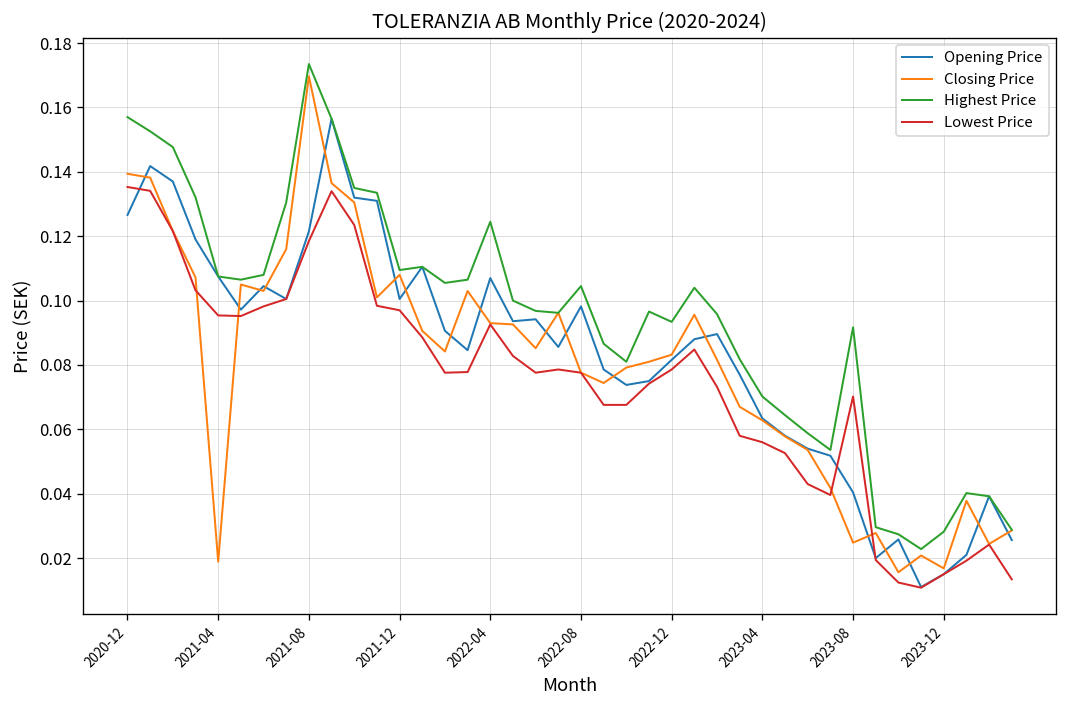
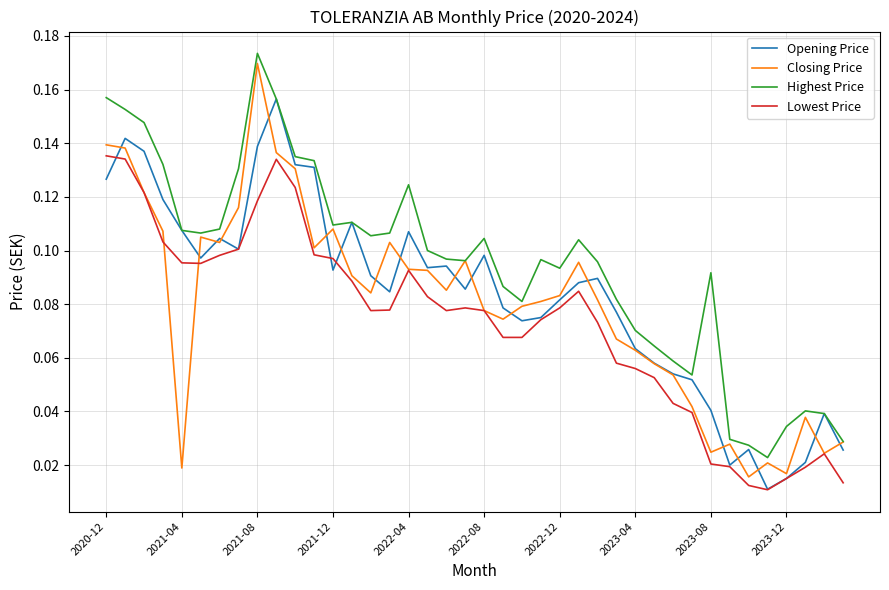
Opening Price, 2021-08: 0.122 -> 0.139
Opening Price, 2021-12: 0.101 -> 0.093
Lowest Price, 2023-08: 0.070 -> 0.020
Highest Price, 2023-12: 0.028 -> 0.034
